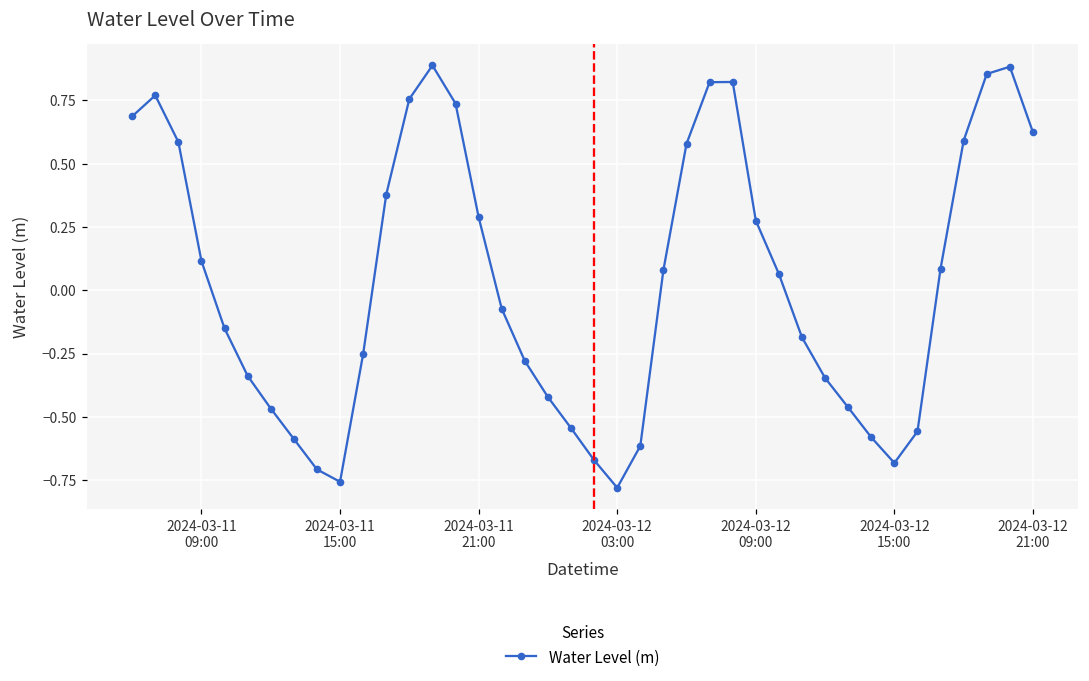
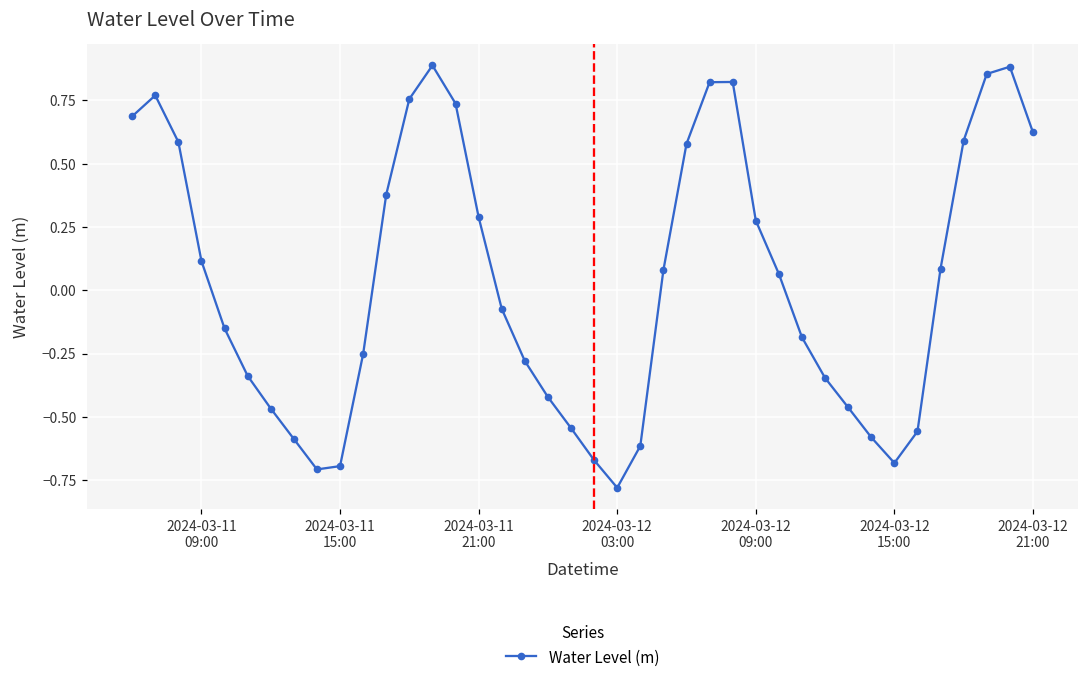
2024-03-11 15:00: -0.76 -> -0.69
